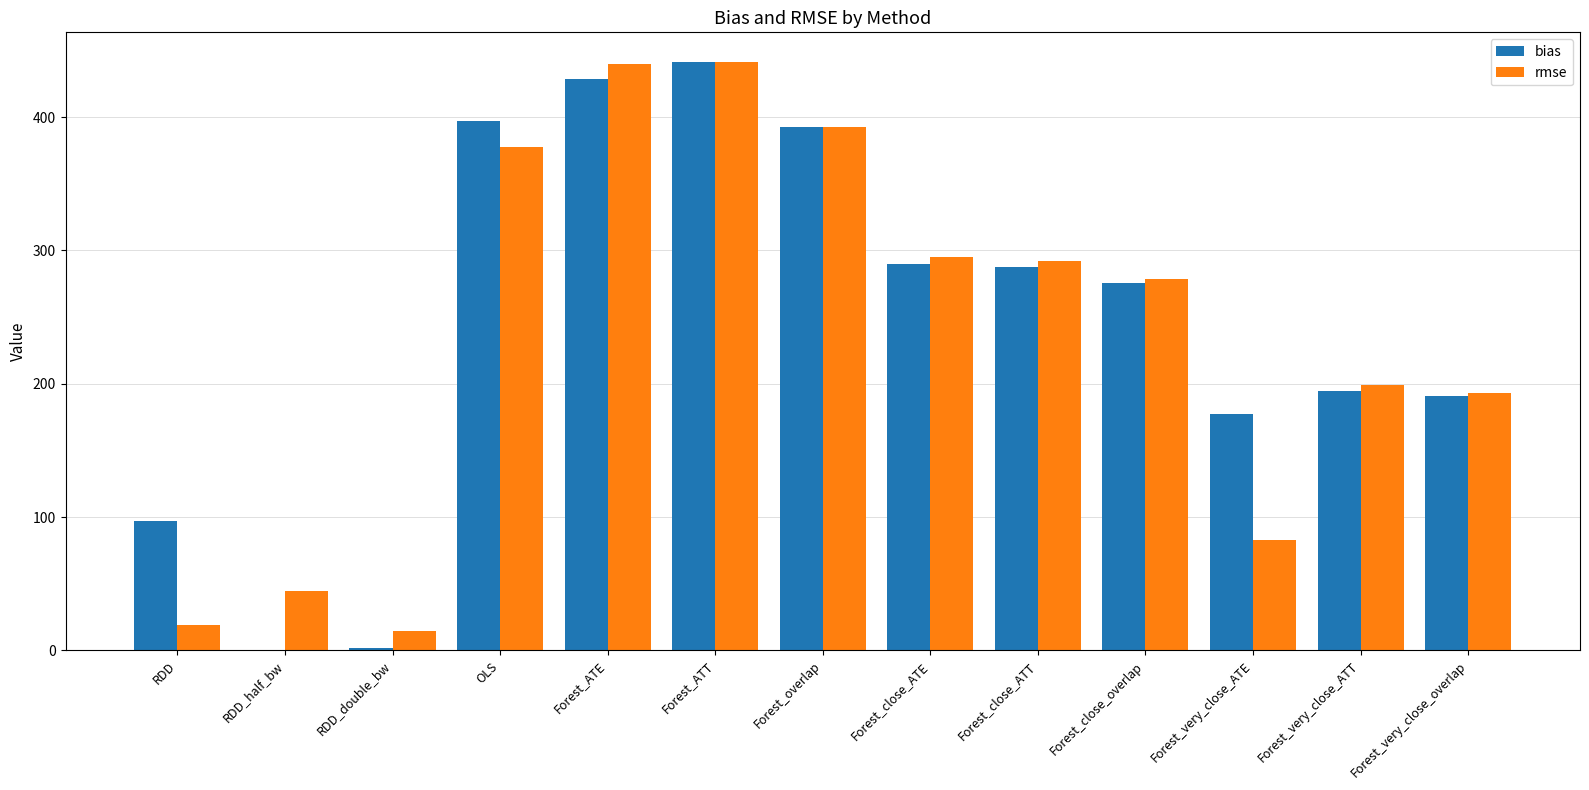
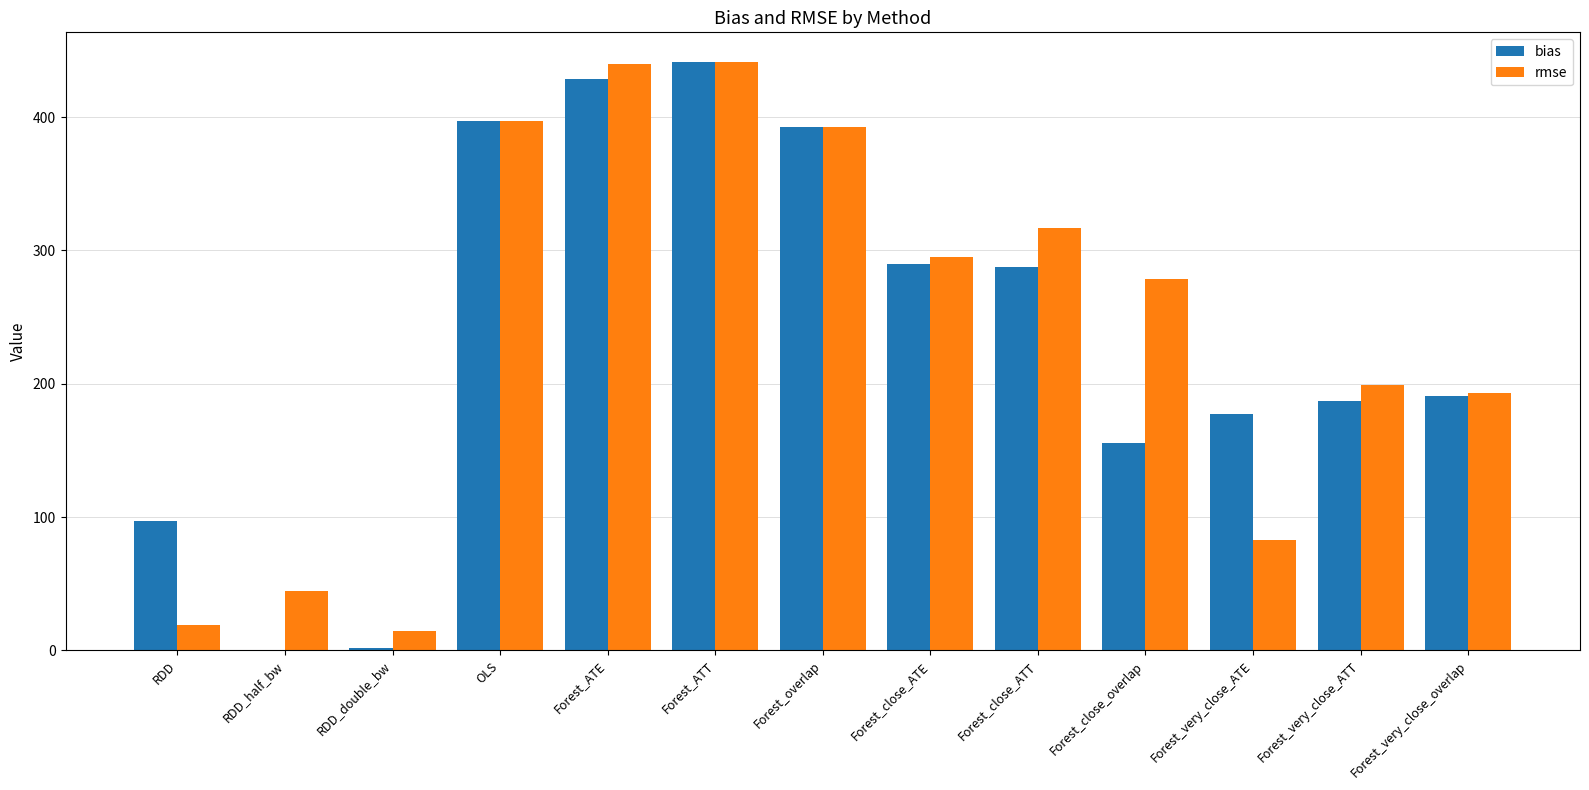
rmse, OLS: 378 -> 397
rmse, Forest_close_ATT: 292 -> 317
bias, Forest_close_overlap: 276 -> 156
bias, Forest_very_close_ATT: 195 -> 187
